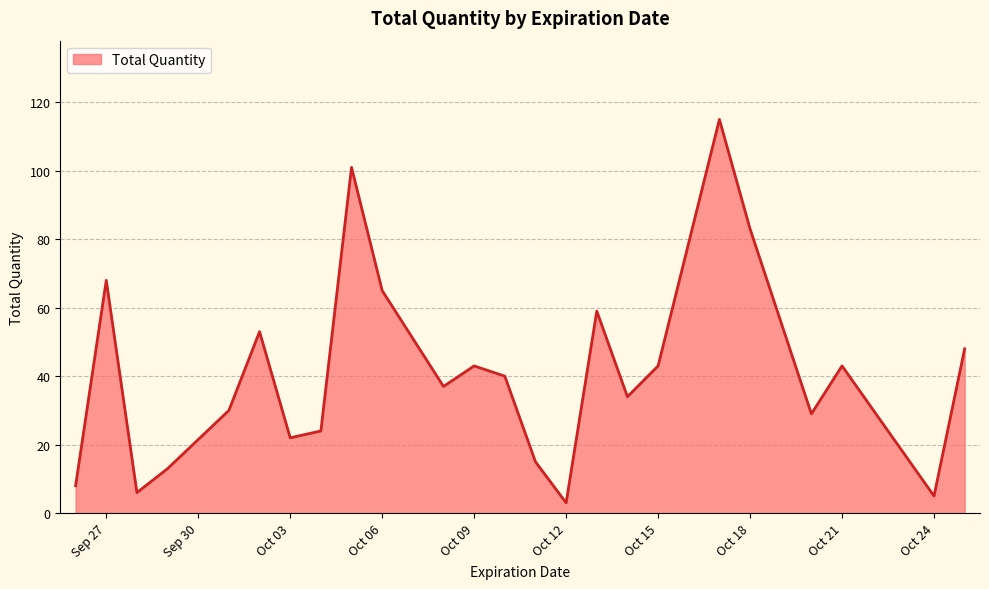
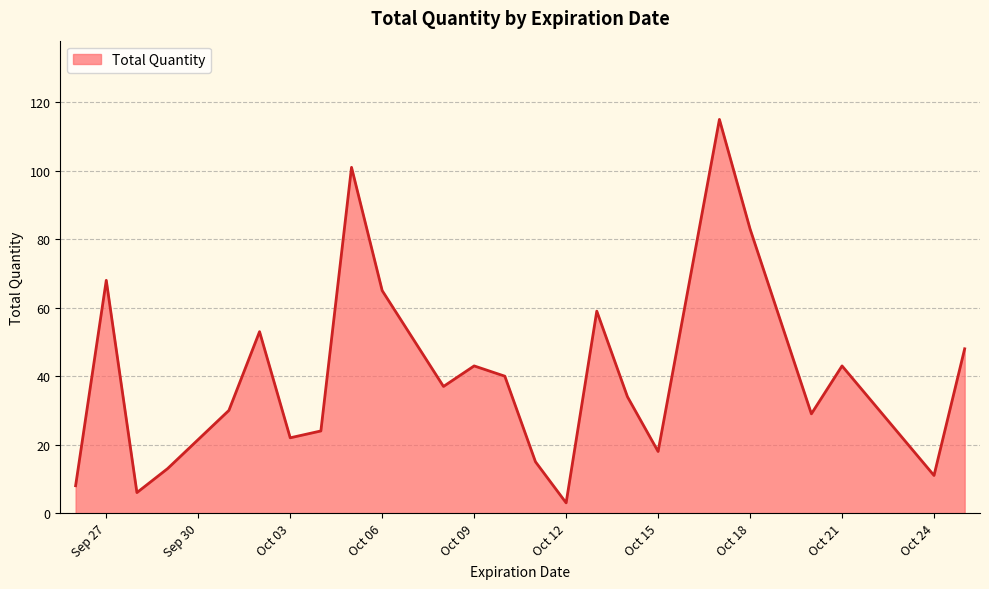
Oct 15: 43 -> 18
Oct 24: 5 -> 11
